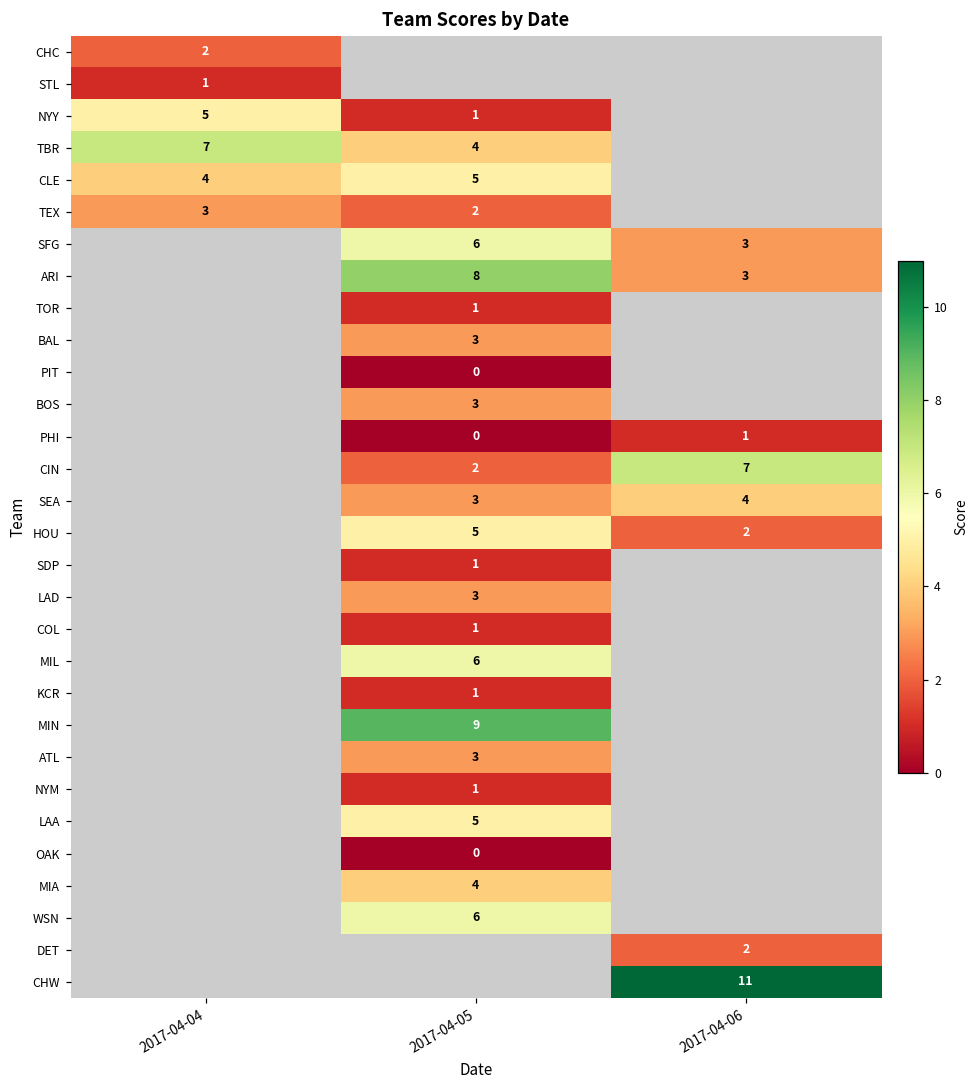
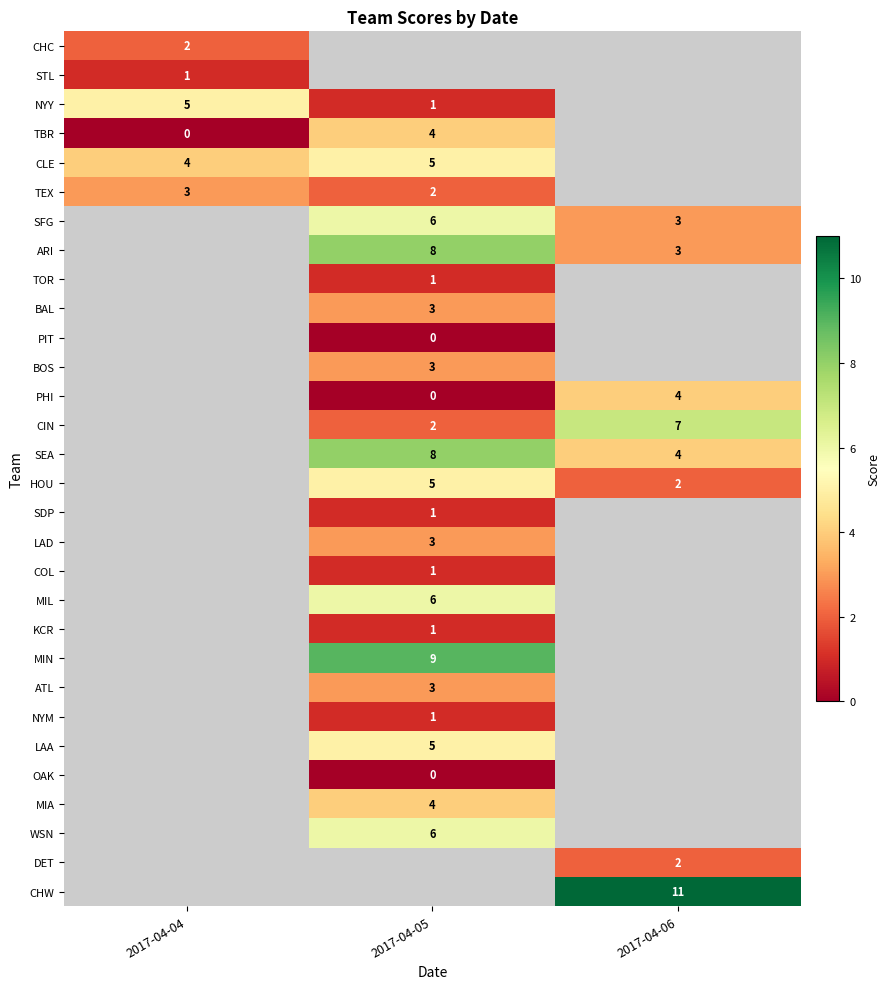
TBR, 2017-04-04: 7 -> 0
PHI, 2017-04-06: 1 -> 4
SEA, 2017-04-05: 3 -> 8
